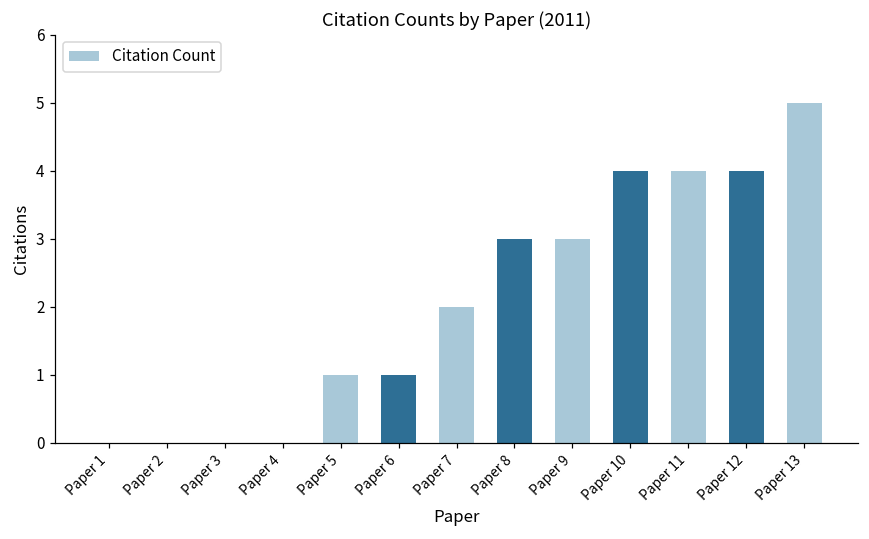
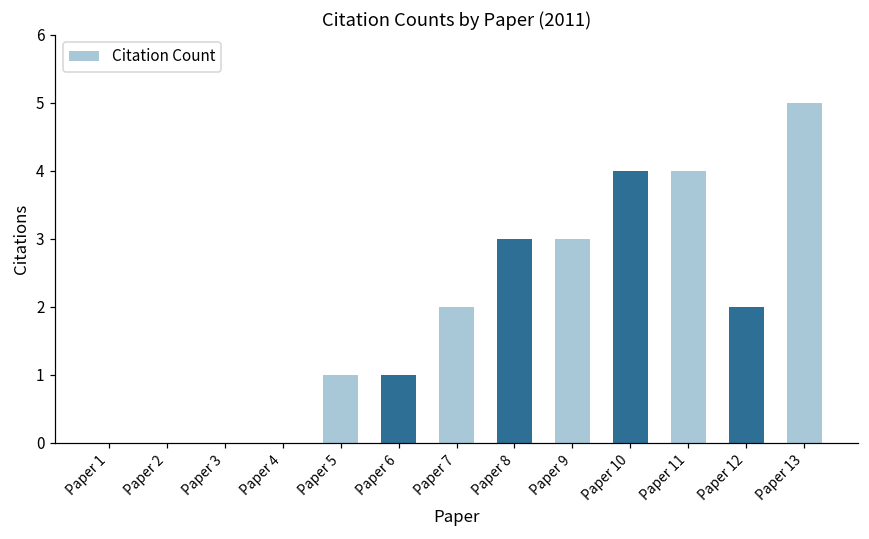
Paper 12: 4 -> 2
